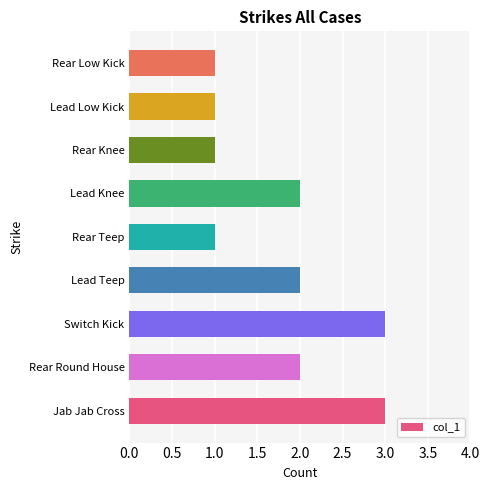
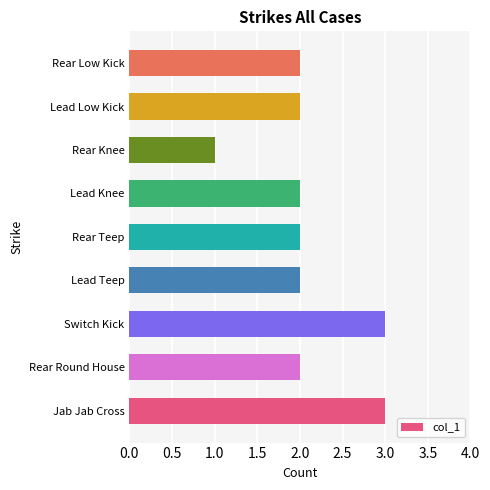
Rear Low Kick: 1 -> 2
Lead Low Kick: 1 -> 2
Rear Teep: 1 -> 2
